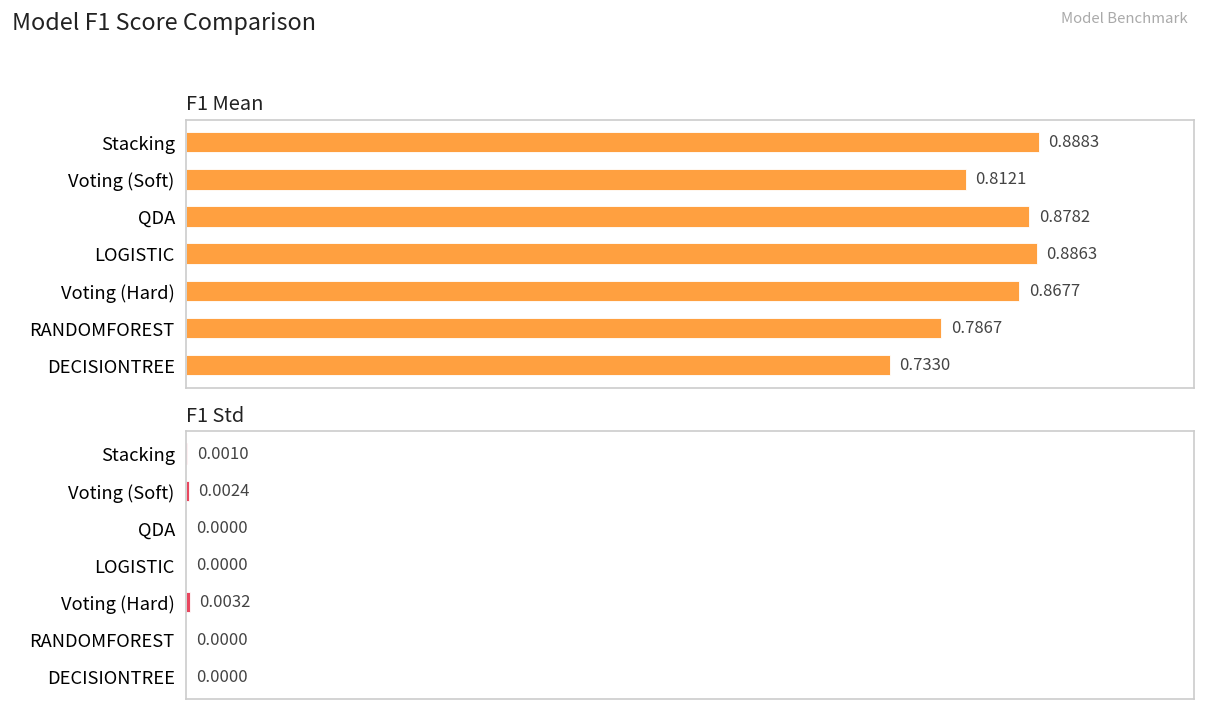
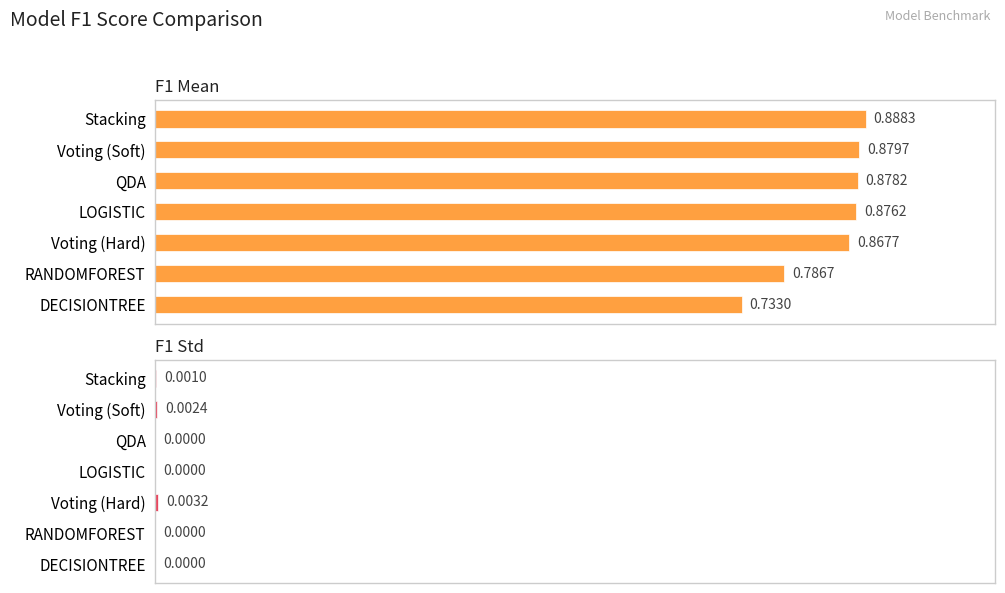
F1 Mean, Voting (Soft): 0.8121 -> 0.8797
F1 Mean, LOGISTIC: 0.8863 -> 0.8762
